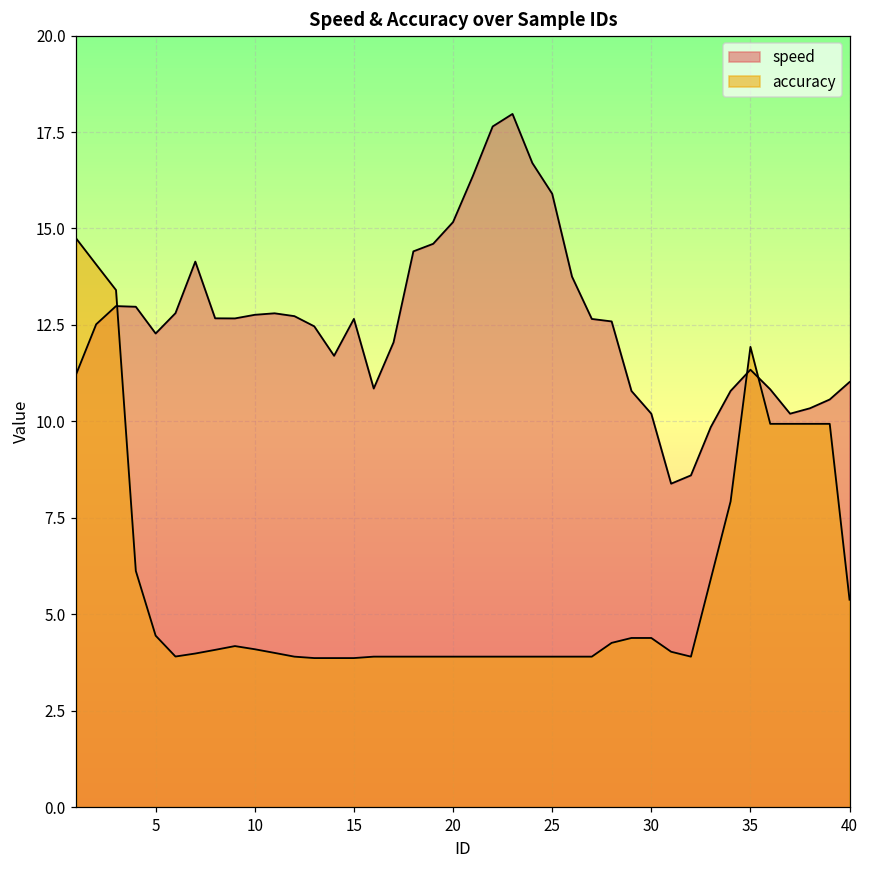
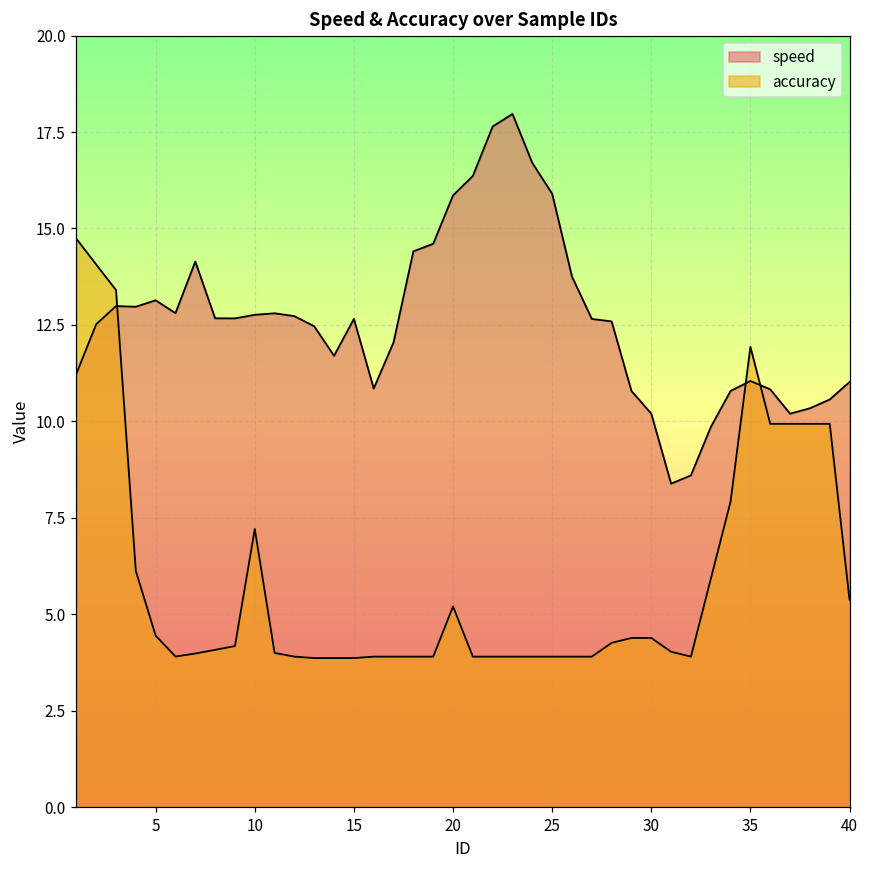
speed, 5: 12.3 -> 13.1
accuracy, 10: 4.1 -> 7.2
speed, 20: 15.2 -> 15.9
accuracy, 20: 3.9 -> 5.2
speed, 35: 11.3 -> 11.0
